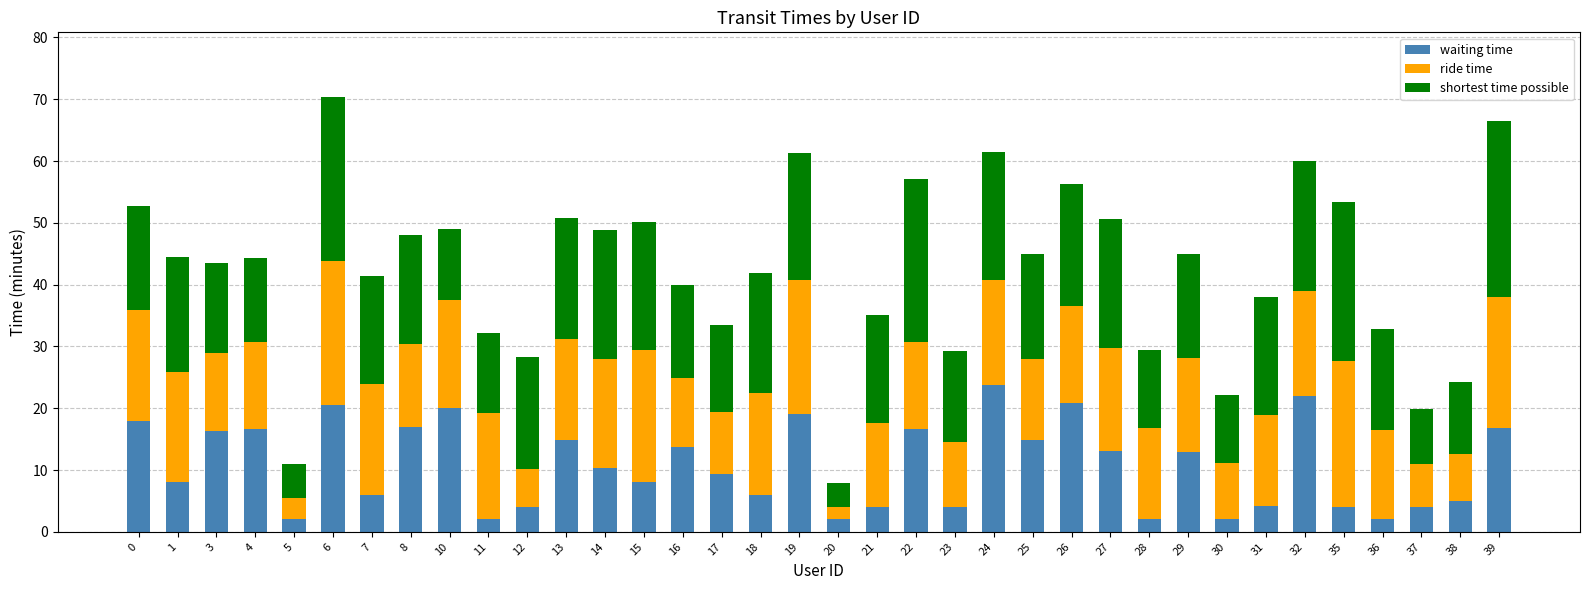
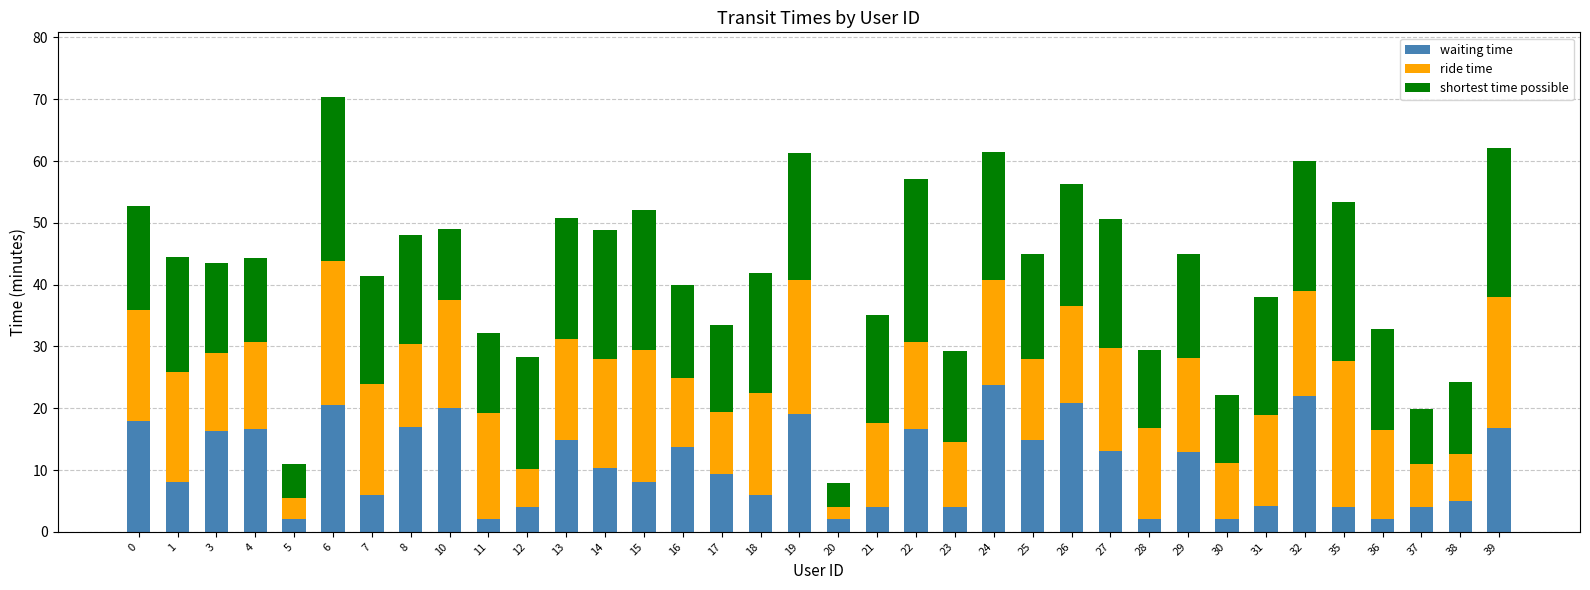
shortest time possible, 15: 21 -> 23
shortest time possible, 39: 28 -> 24
